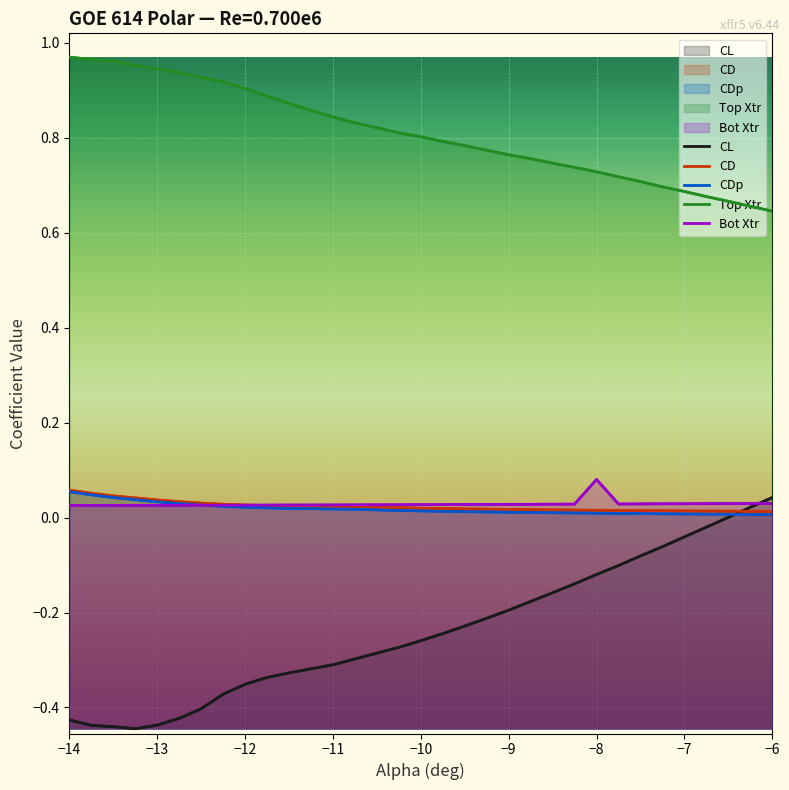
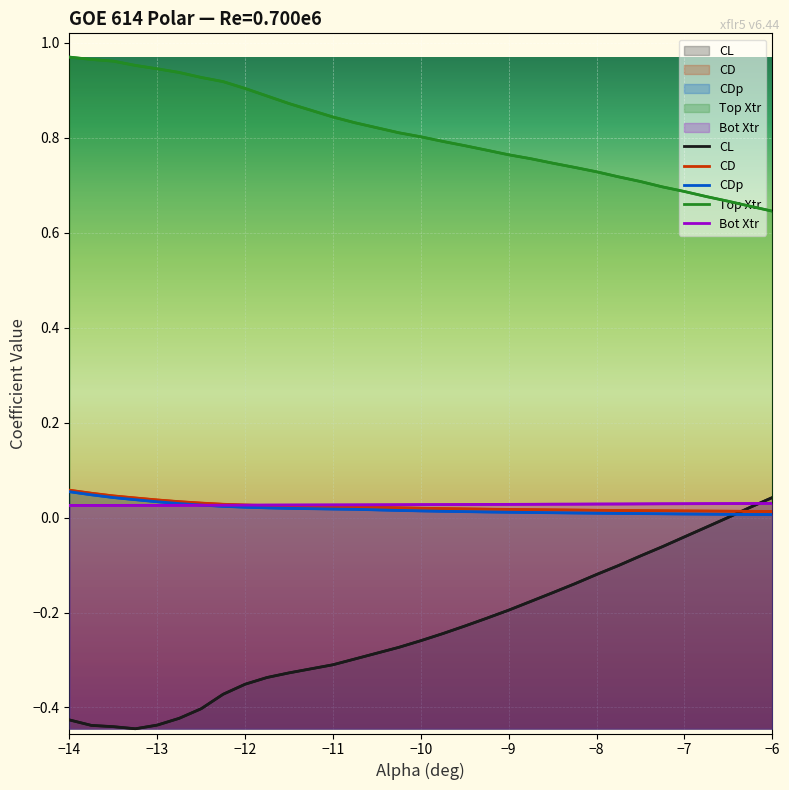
Bot Xtr, −8: 0.08 -> 0.03
